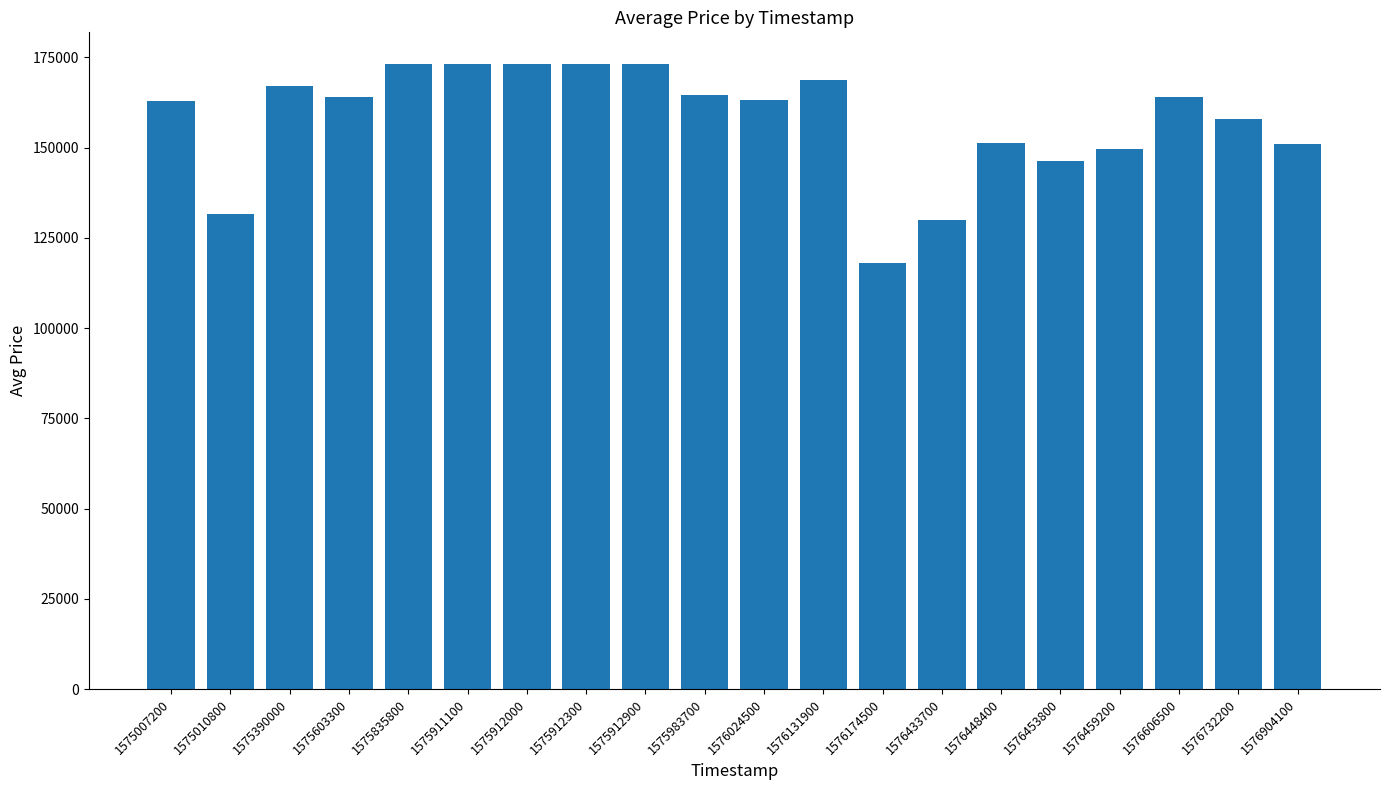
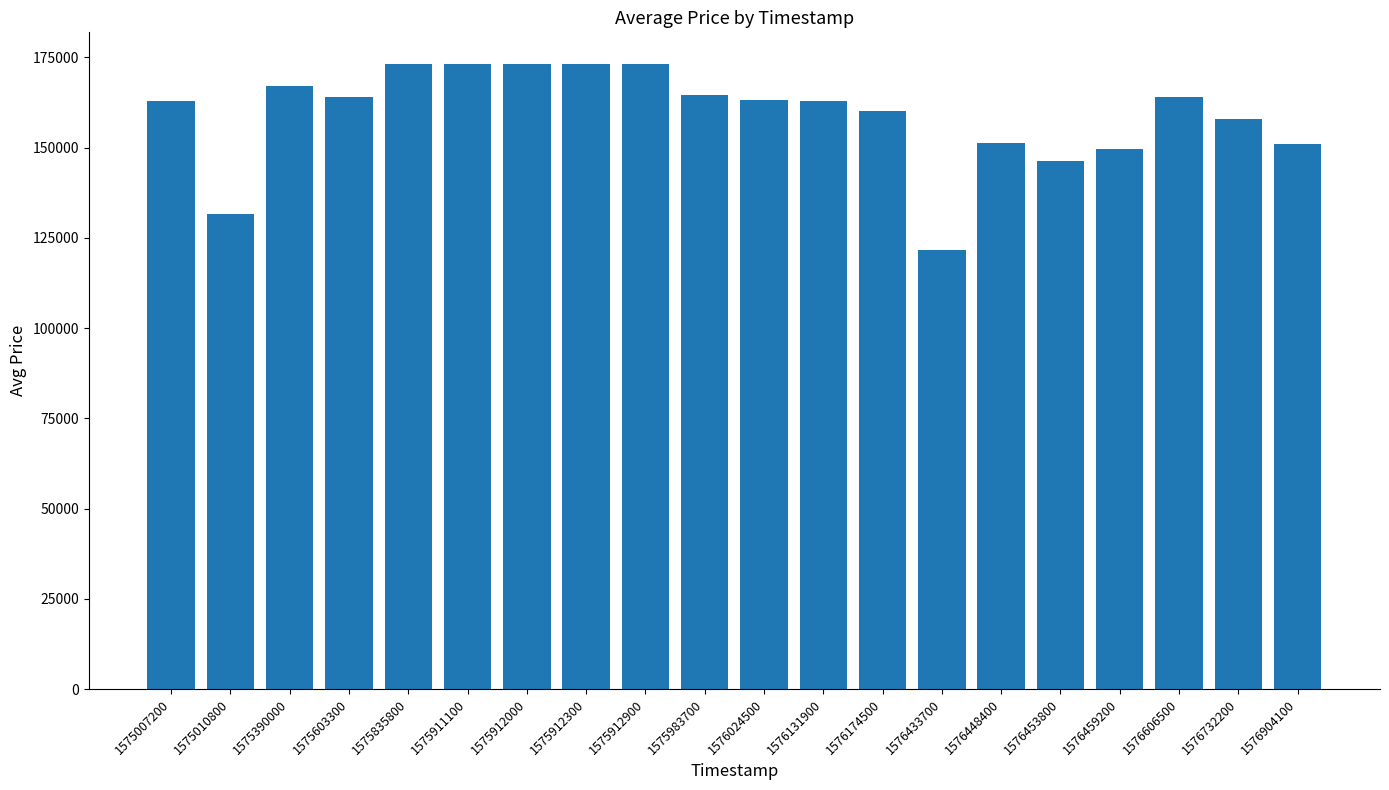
1576131900: 169000 -> 163000
1576174500: 118000 -> 160000
1576433700: 130000 -> 122000
